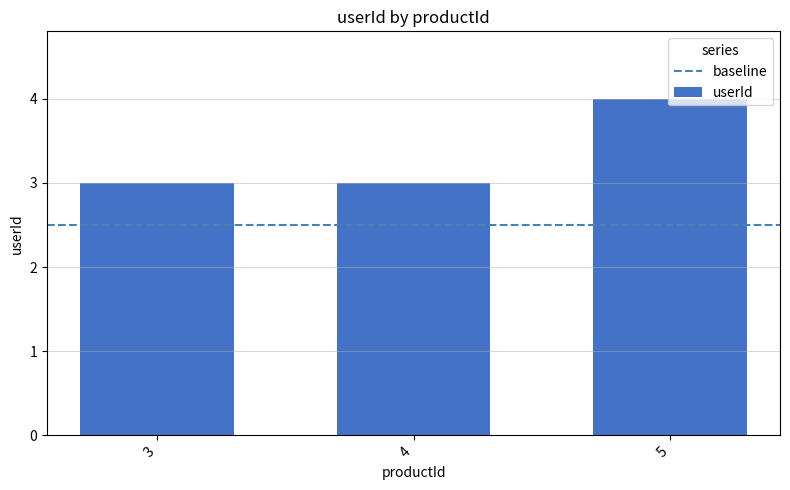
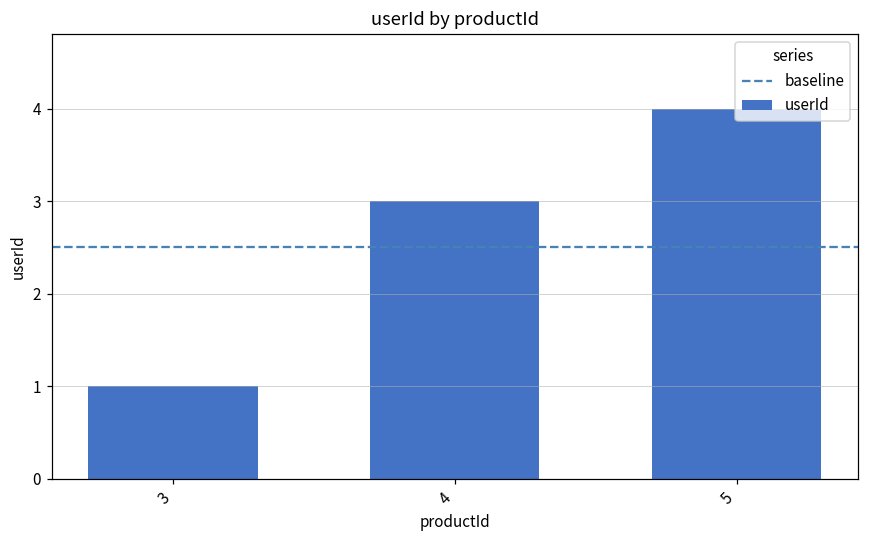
3: 3 -> 1
